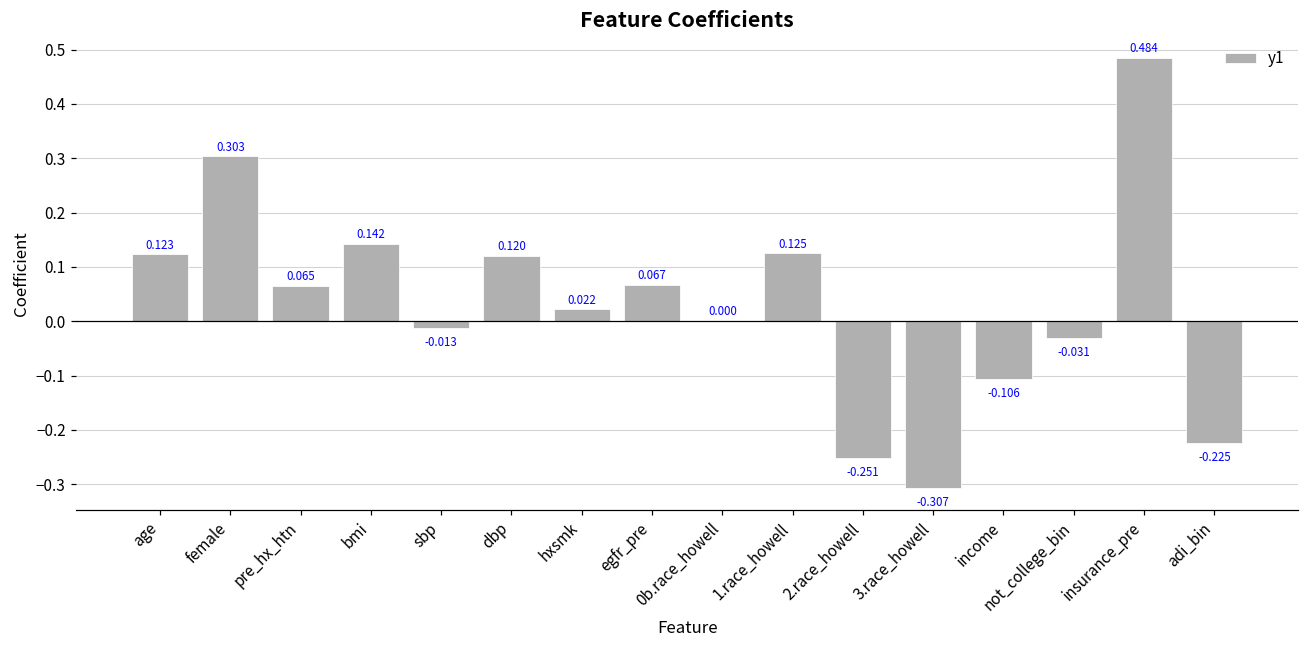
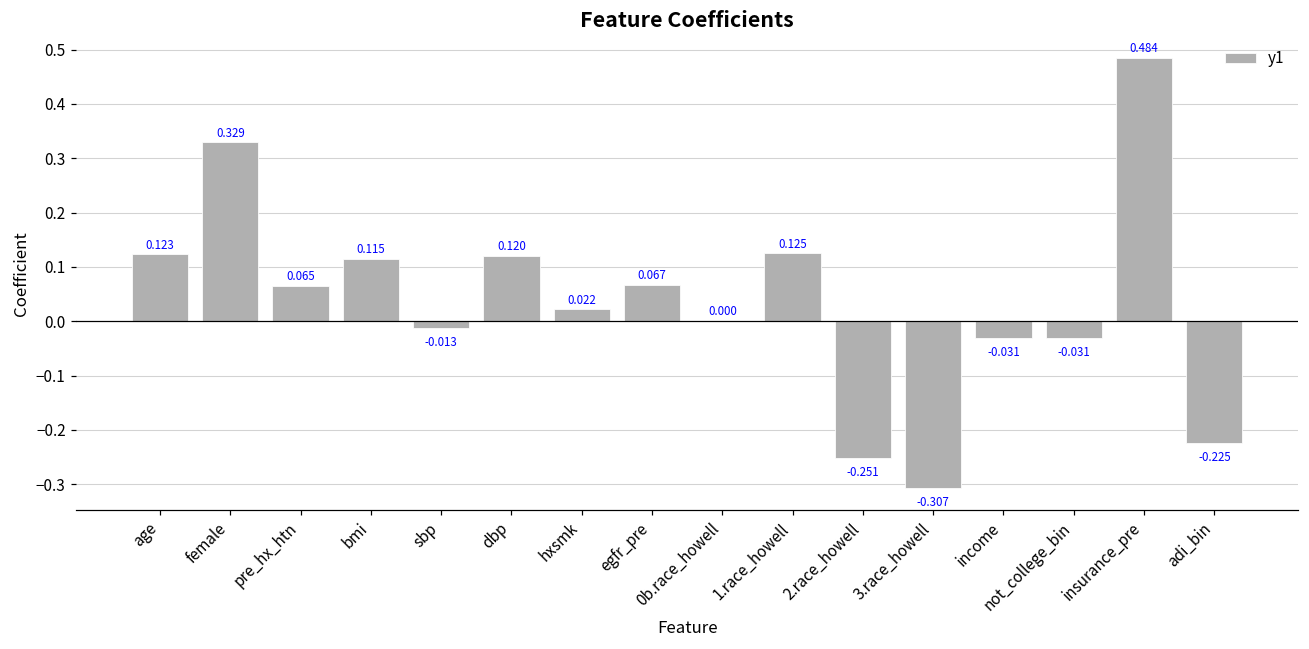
female: 0.303 -> 0.329
bmi: 0.142 -> 0.115
income: -0.106 -> -0.031
